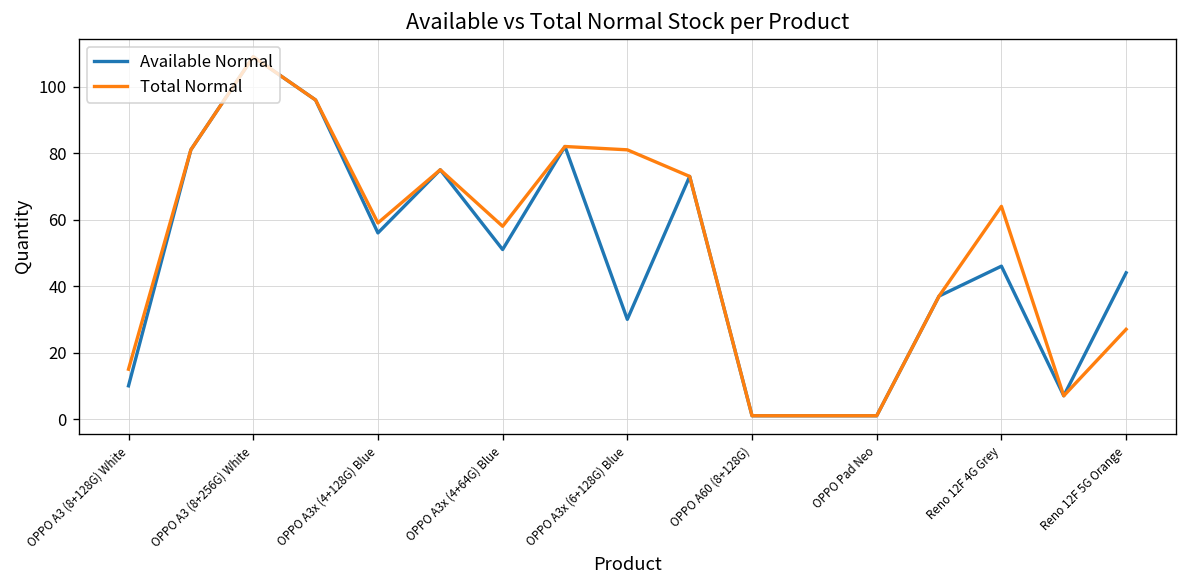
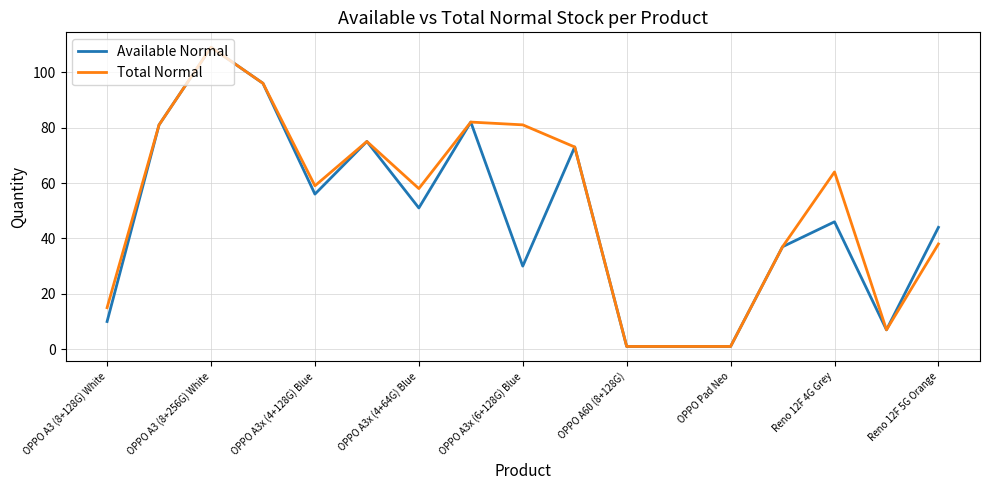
Total Normal, Reno 12F 5G Orange: 27 -> 38
